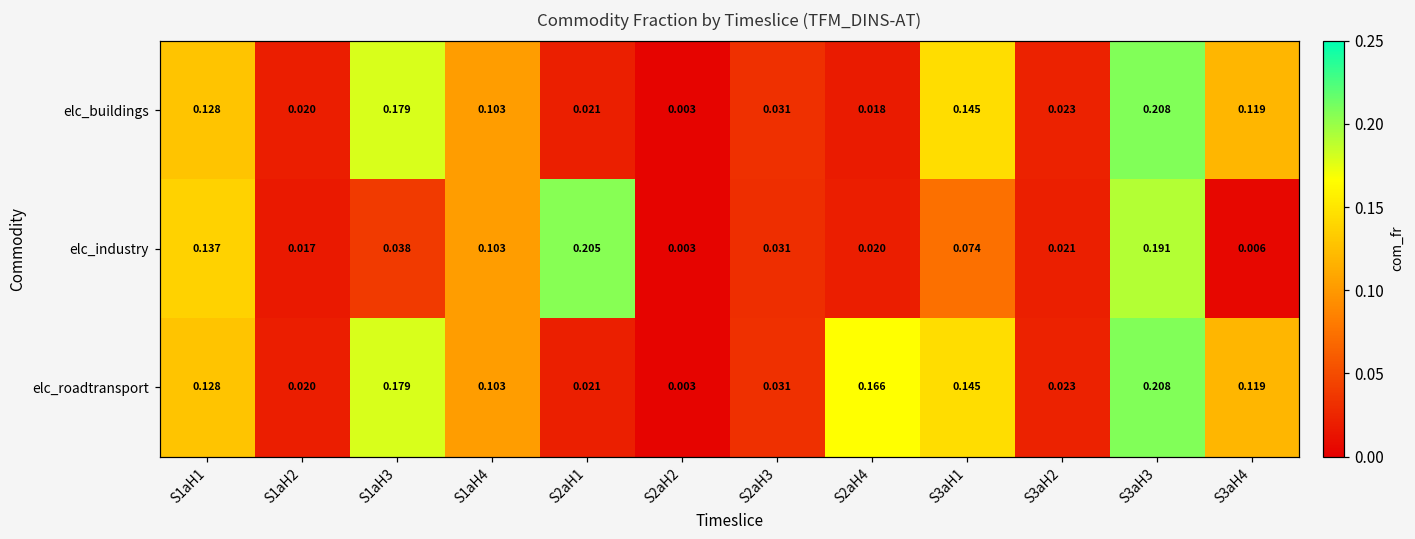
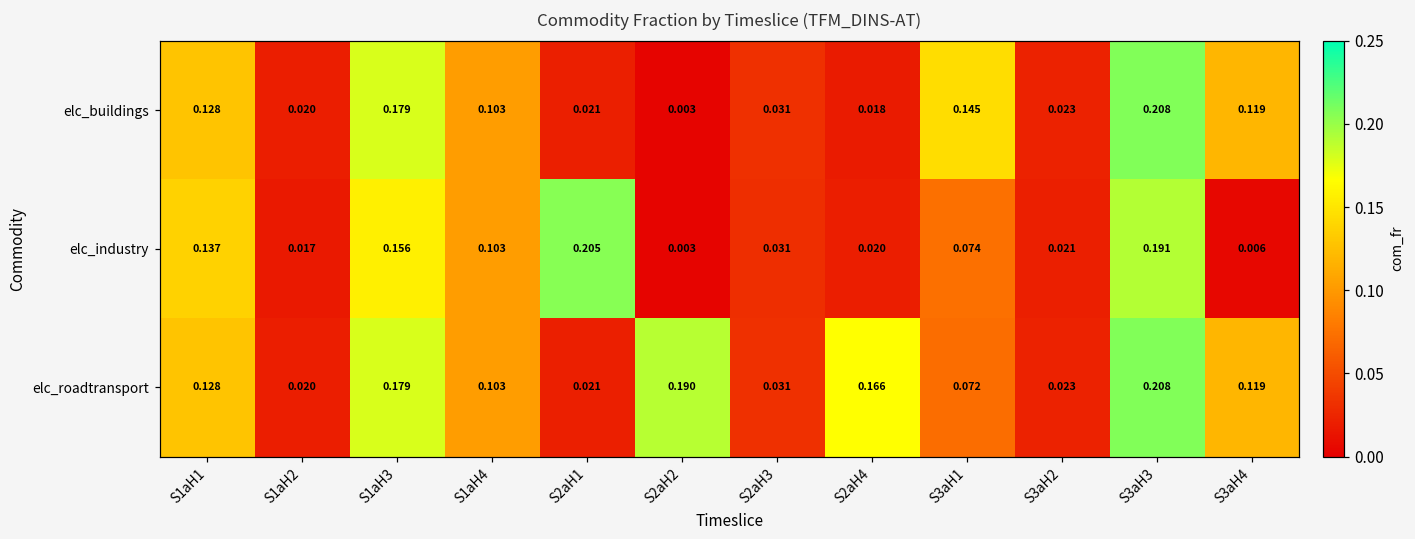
elc_industry, S1aH3: 0.038 -> 0.156
elc_roadtransport, S2aH2: 0.003 -> 0.190
elc_roadtransport, S3aH1: 0.145 -> 0.072
